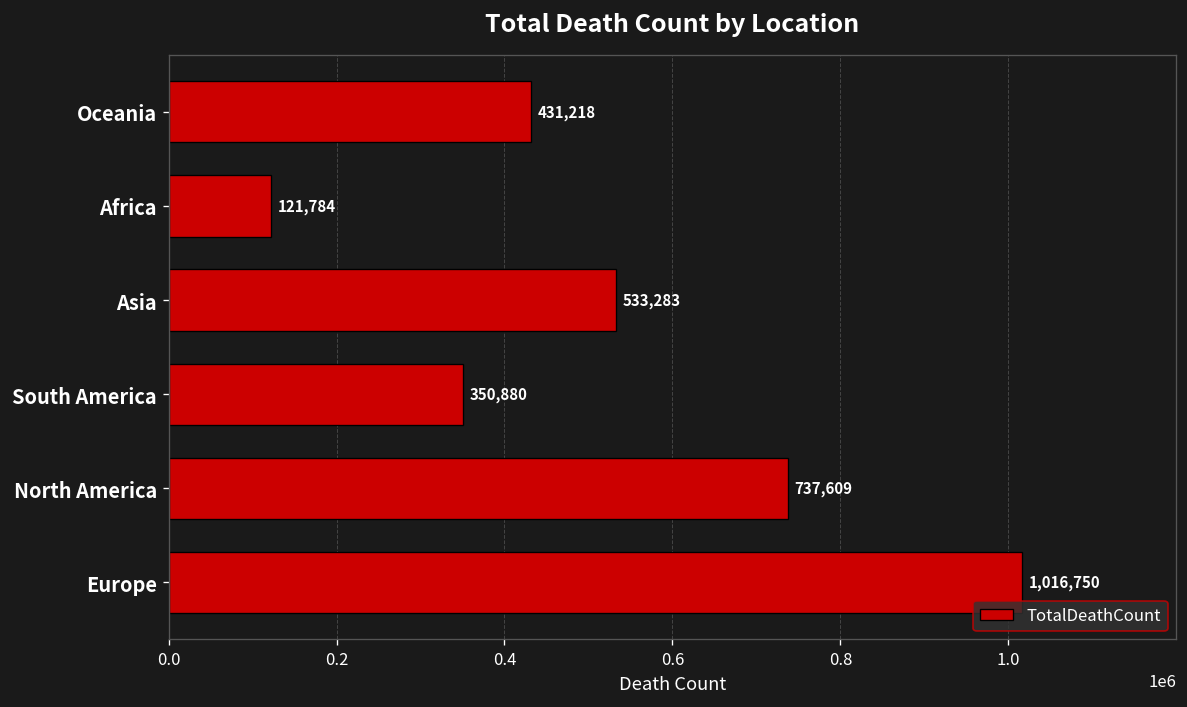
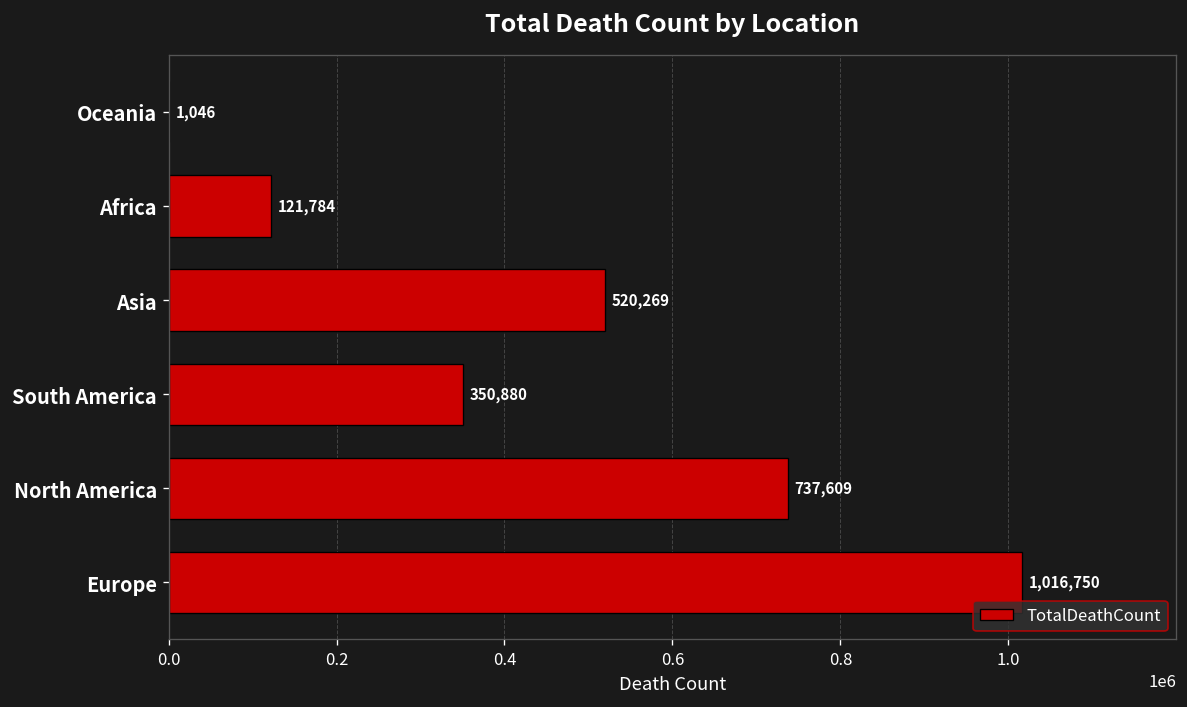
Oceania: 431,218 -> 1,046
Asia: 533,283 -> 520,269
